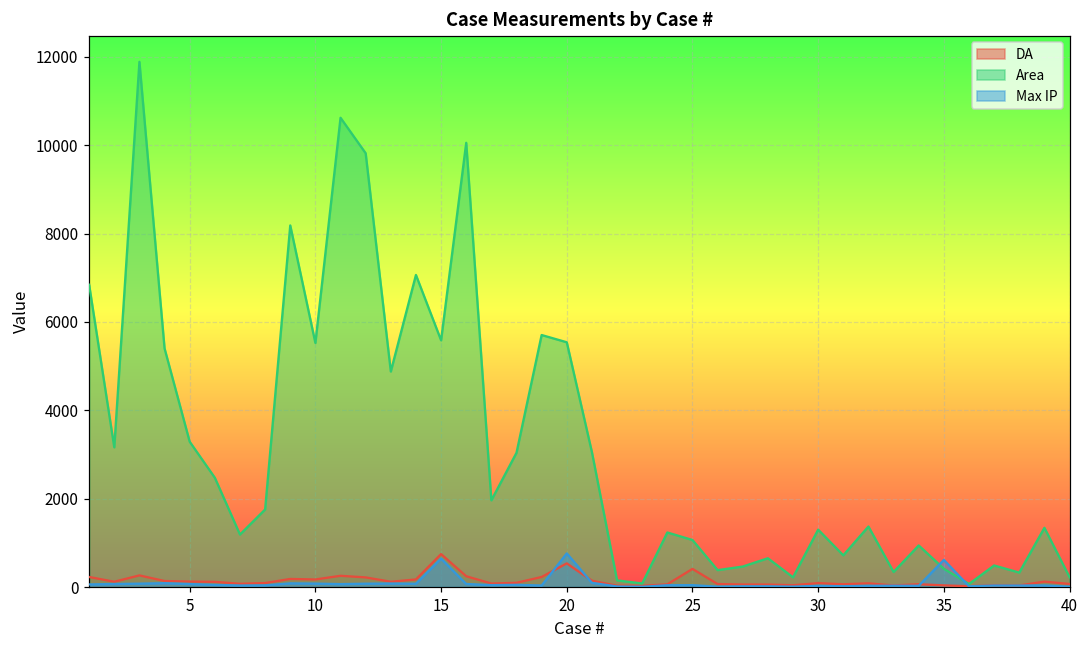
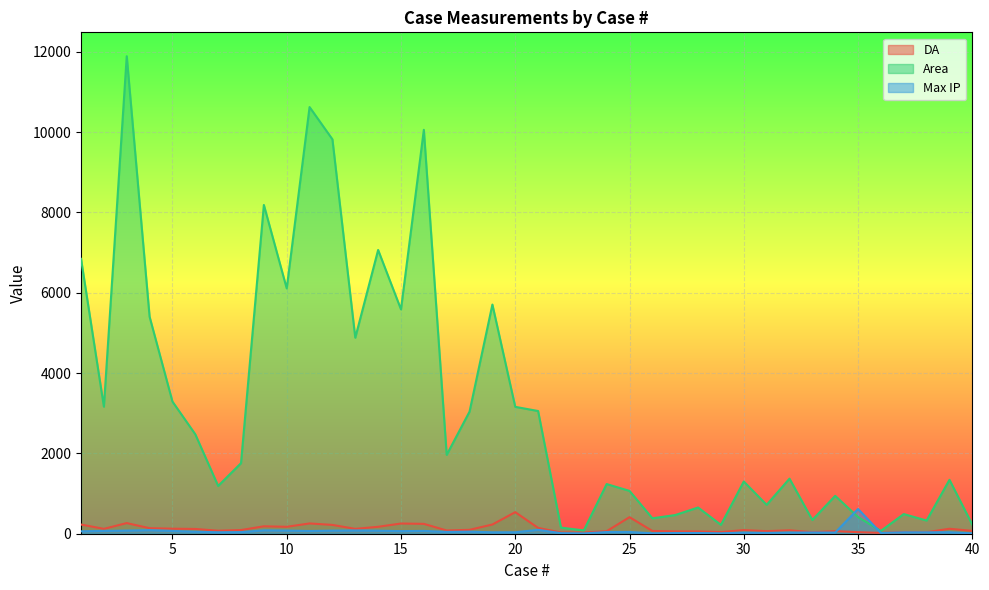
Area, 10: 5500 -> 6100
DA, 15: 700 -> 300
Max IP, 15: 600 -> 100
Area, 20: 5500 -> 3200
Max IP, 20: 800 -> 0
